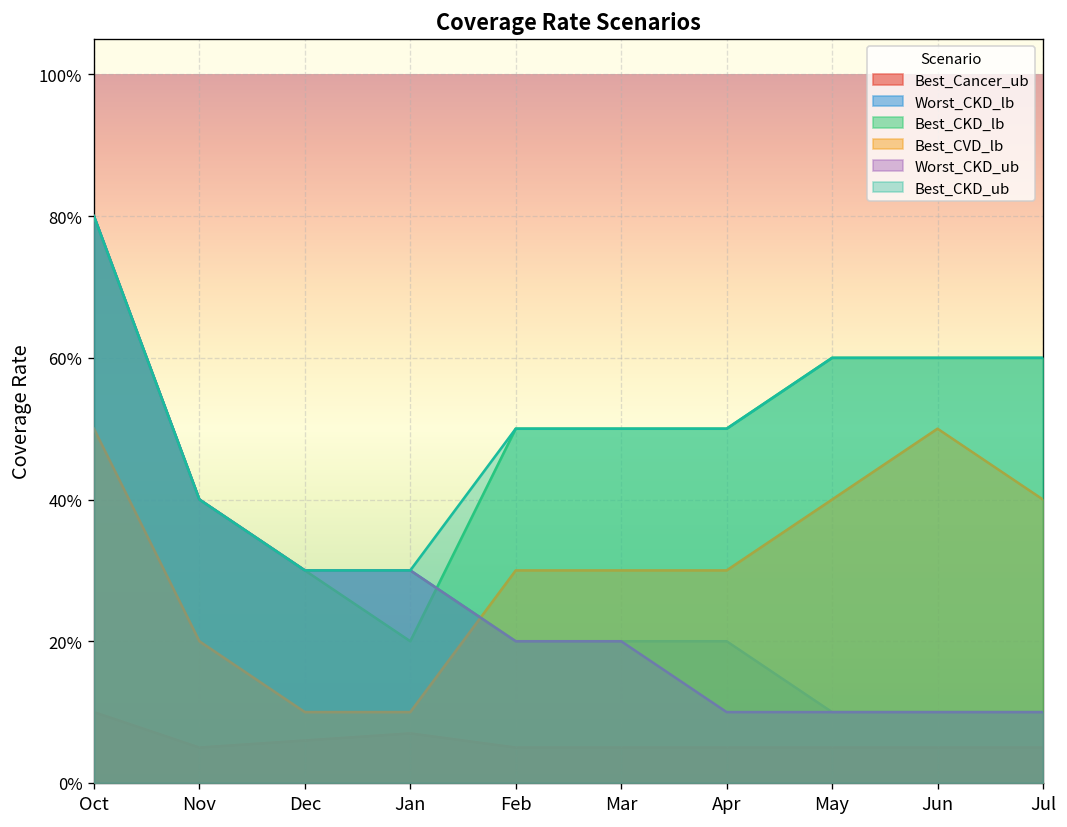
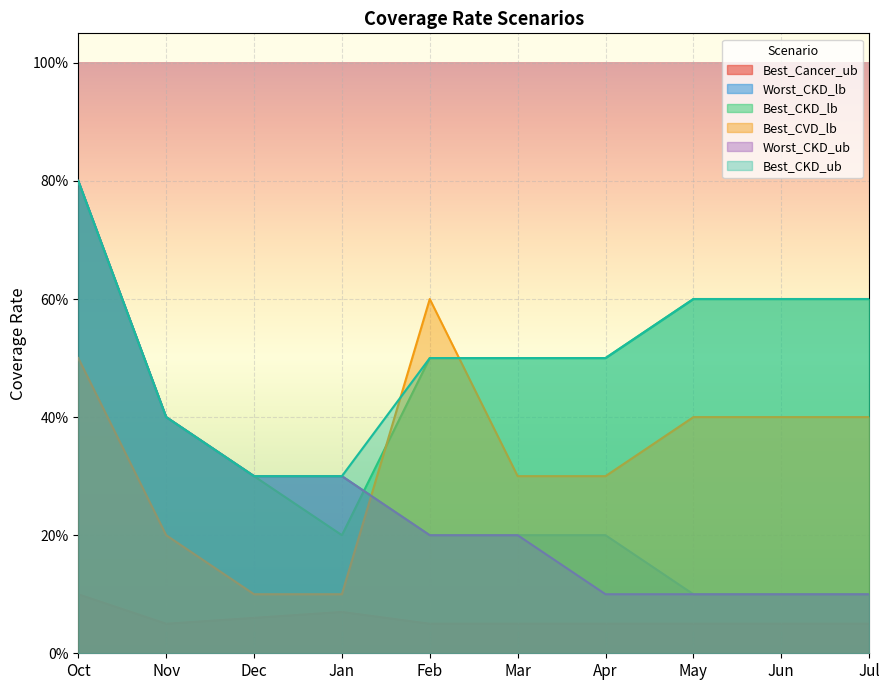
Best_CVD_lb, Feb: 30% -> 60%
Best_CVD_lb, Jun: 50% -> 40%
